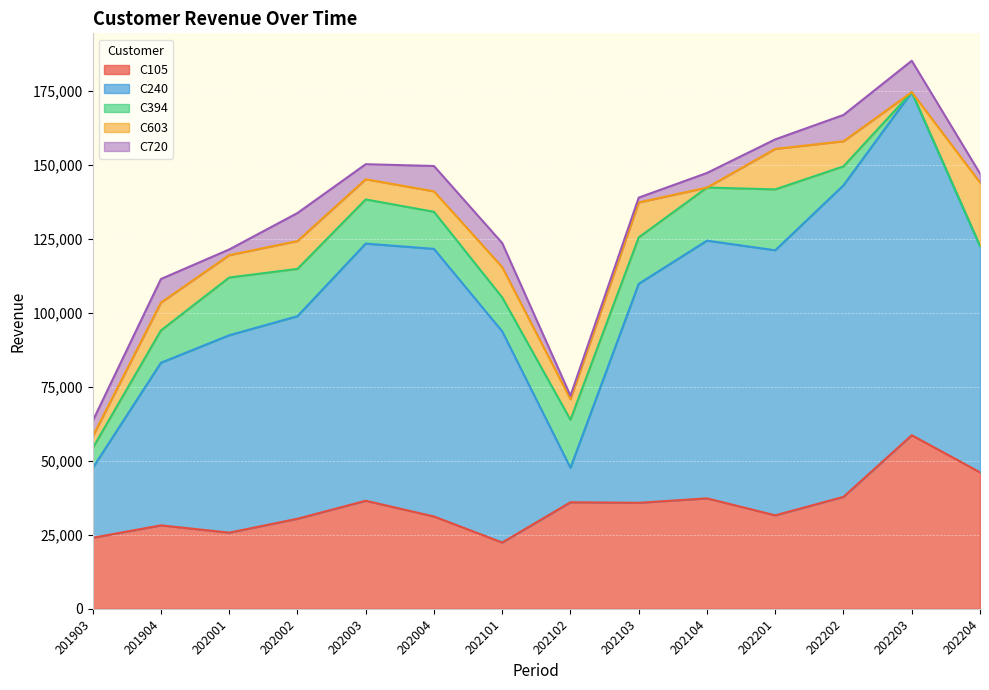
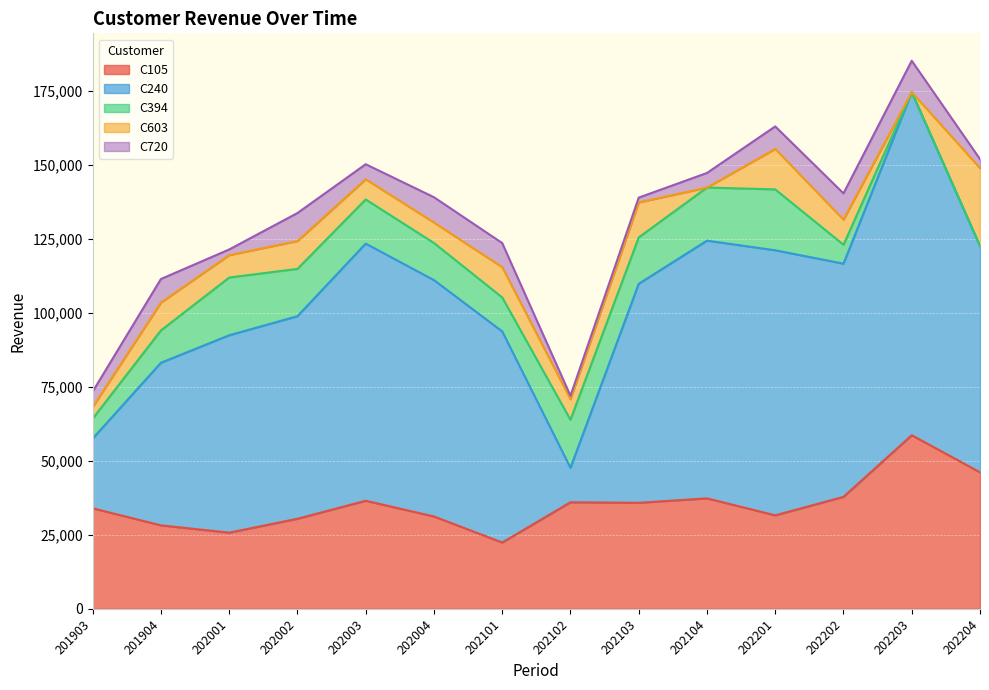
C105, 201903: 24,000 -> 34,000
C240, 202004: 90,000 -> 80,000
C720, 202201: 3,000 -> 8,000
C240, 202202: 105,000 -> 79,000
C603, 202204: 21,000 -> 26,000
